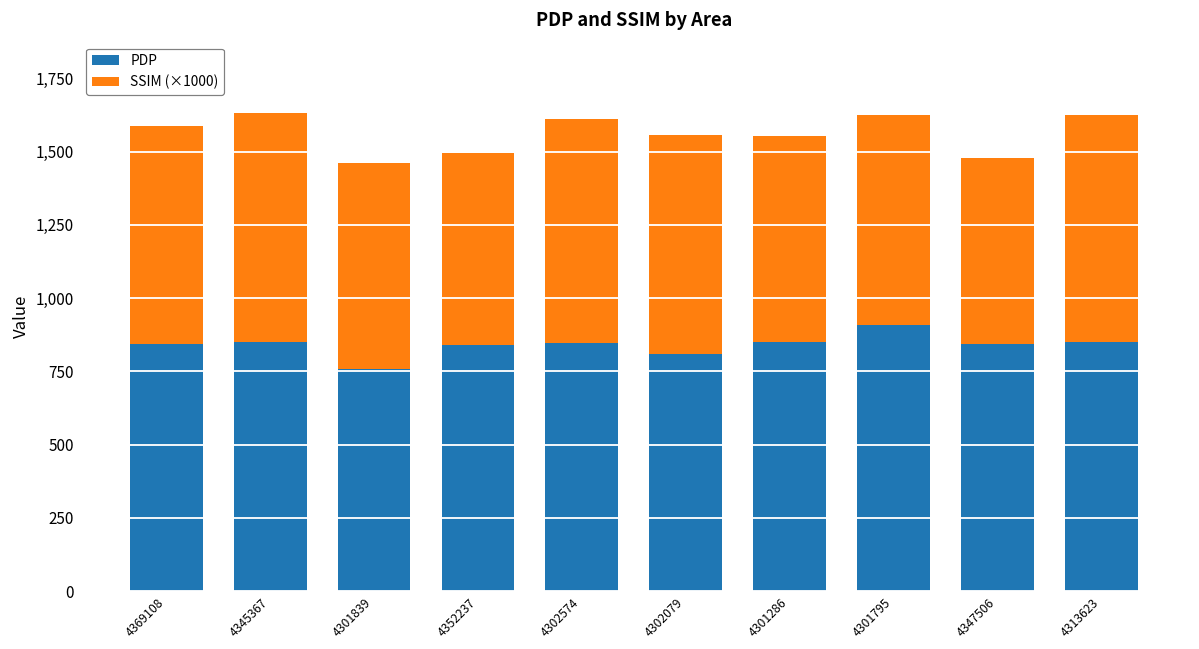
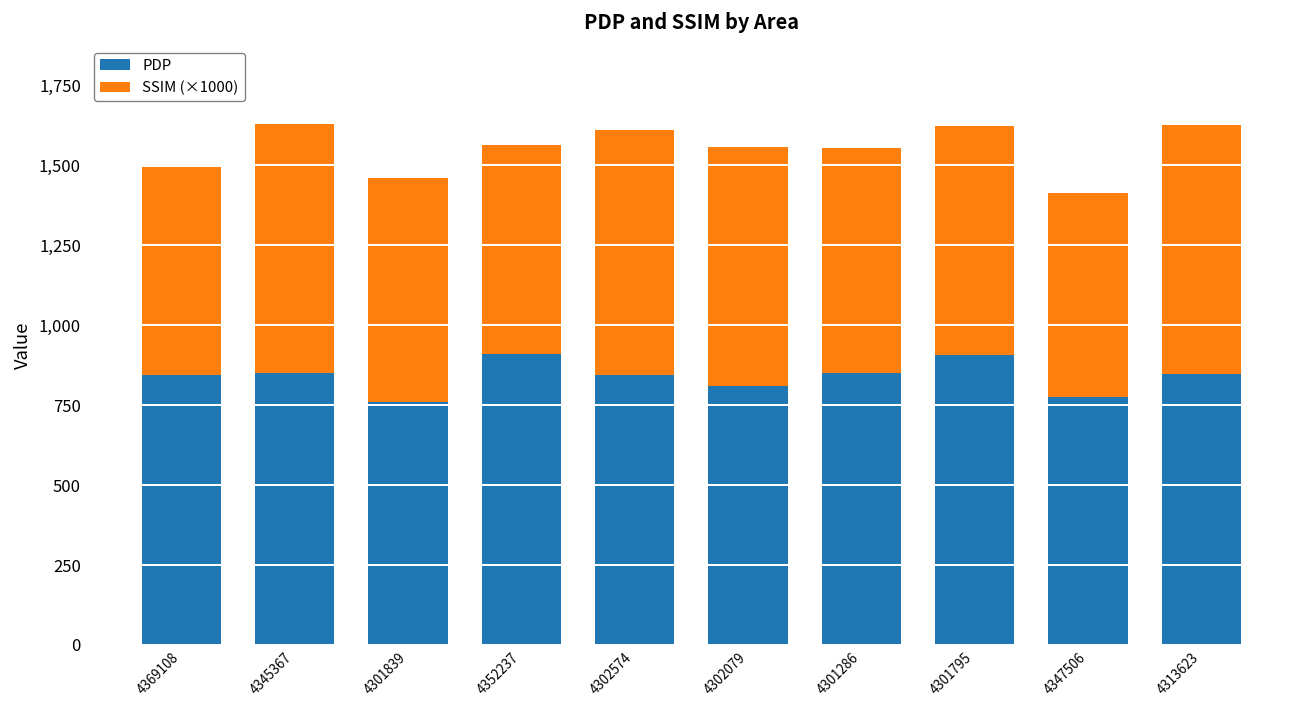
SSIM (×1000), 4369108: 740 -> 650
PDP, 4352237: 840 -> 910
PDP, 4347506: 840 -> 780
